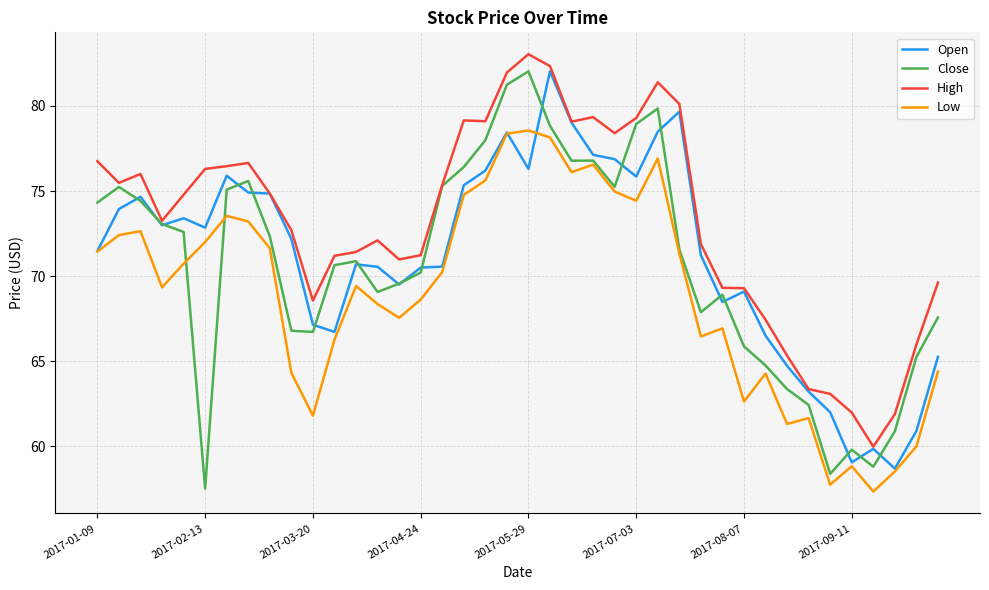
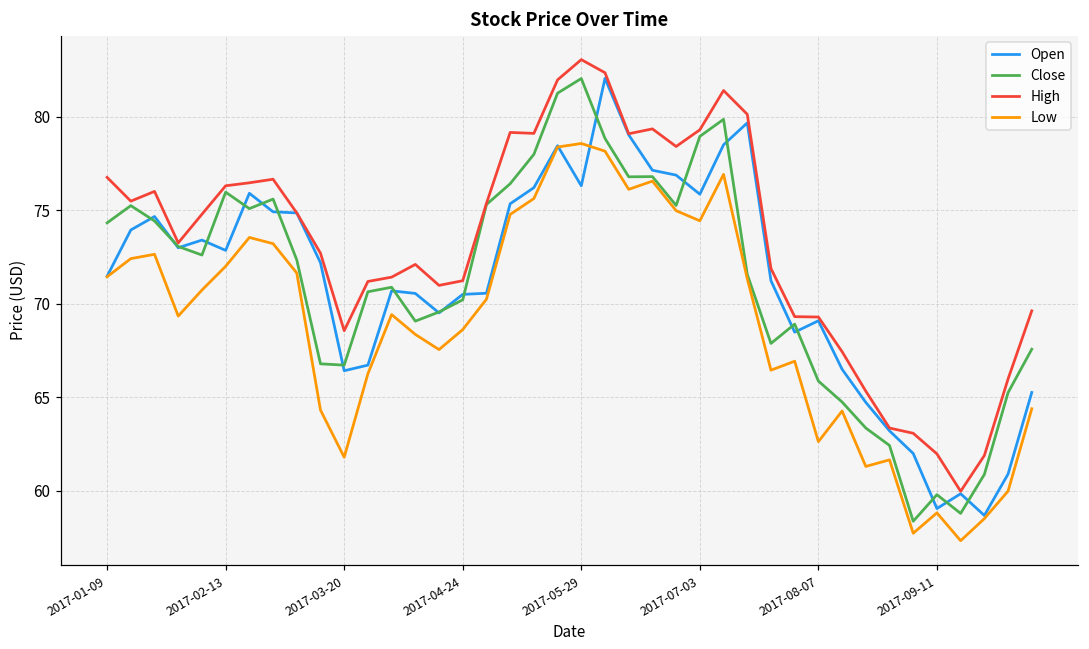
Close, 2017-02-13: 57.5 -> 76.0
Open, 2017-03-20: 67.2 -> 66.4
